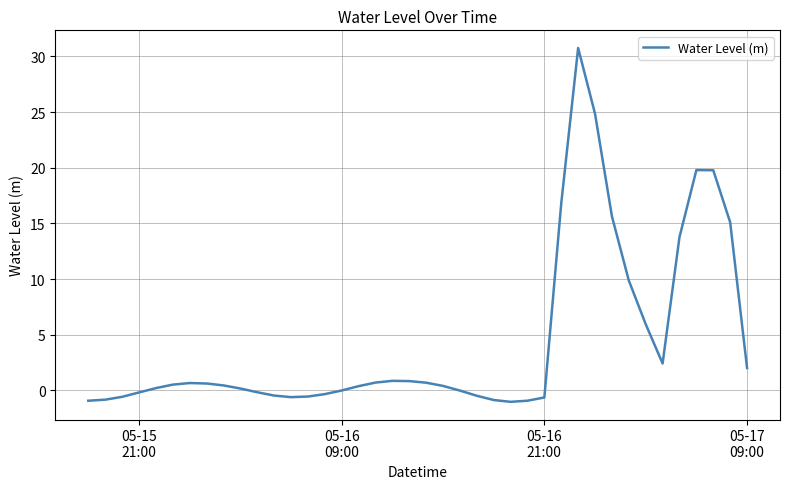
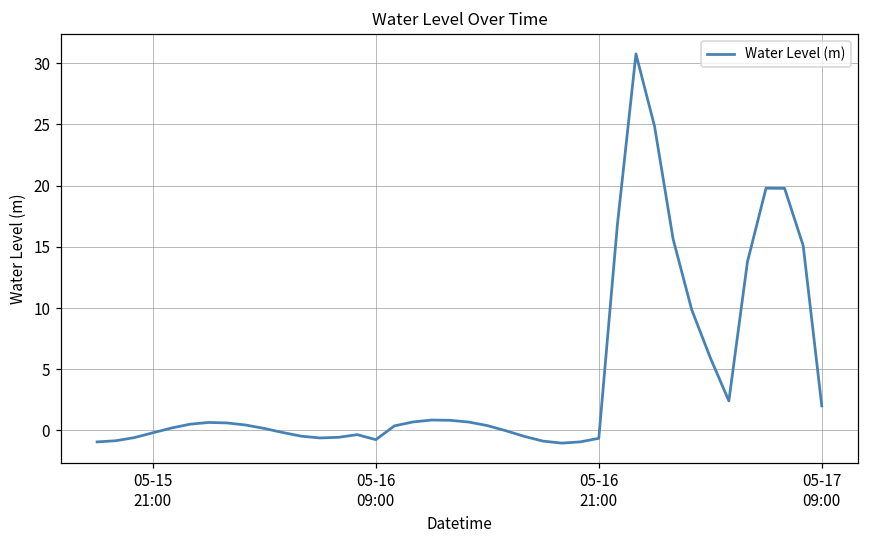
05-16 09:00: 0.0 -> -0.8
